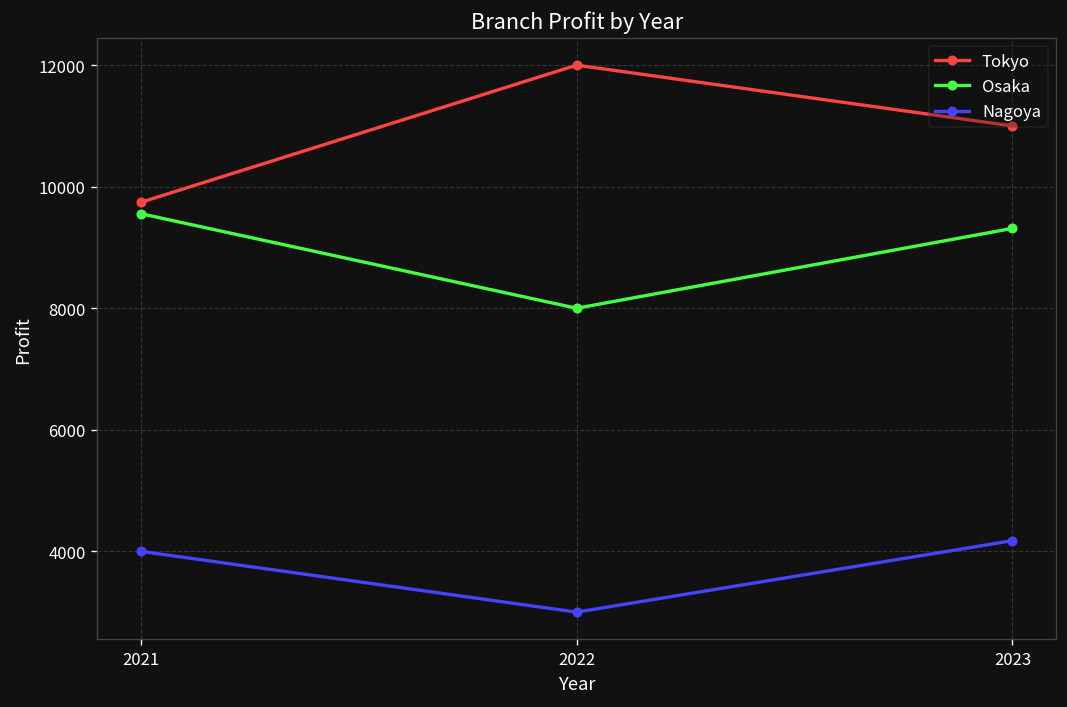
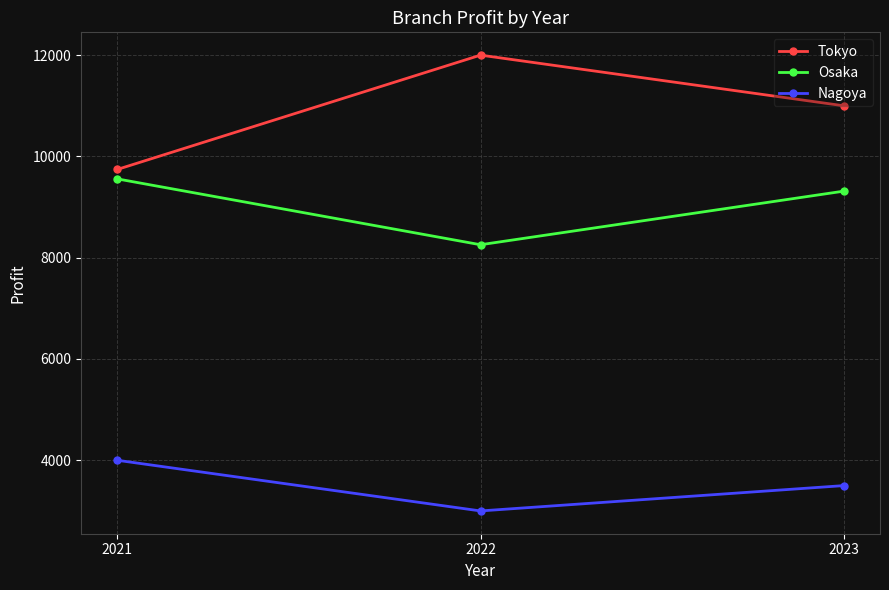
Osaka, 2022: 8000 -> 8300
Nagoya, 2023: 4200 -> 3500
